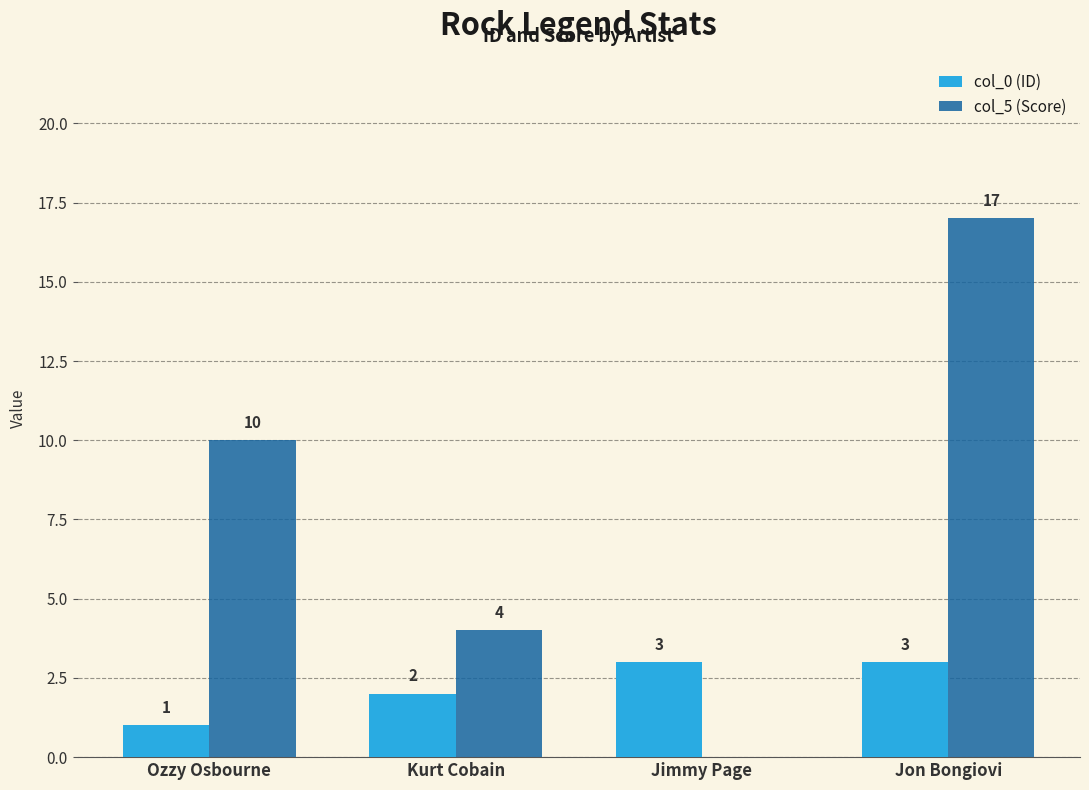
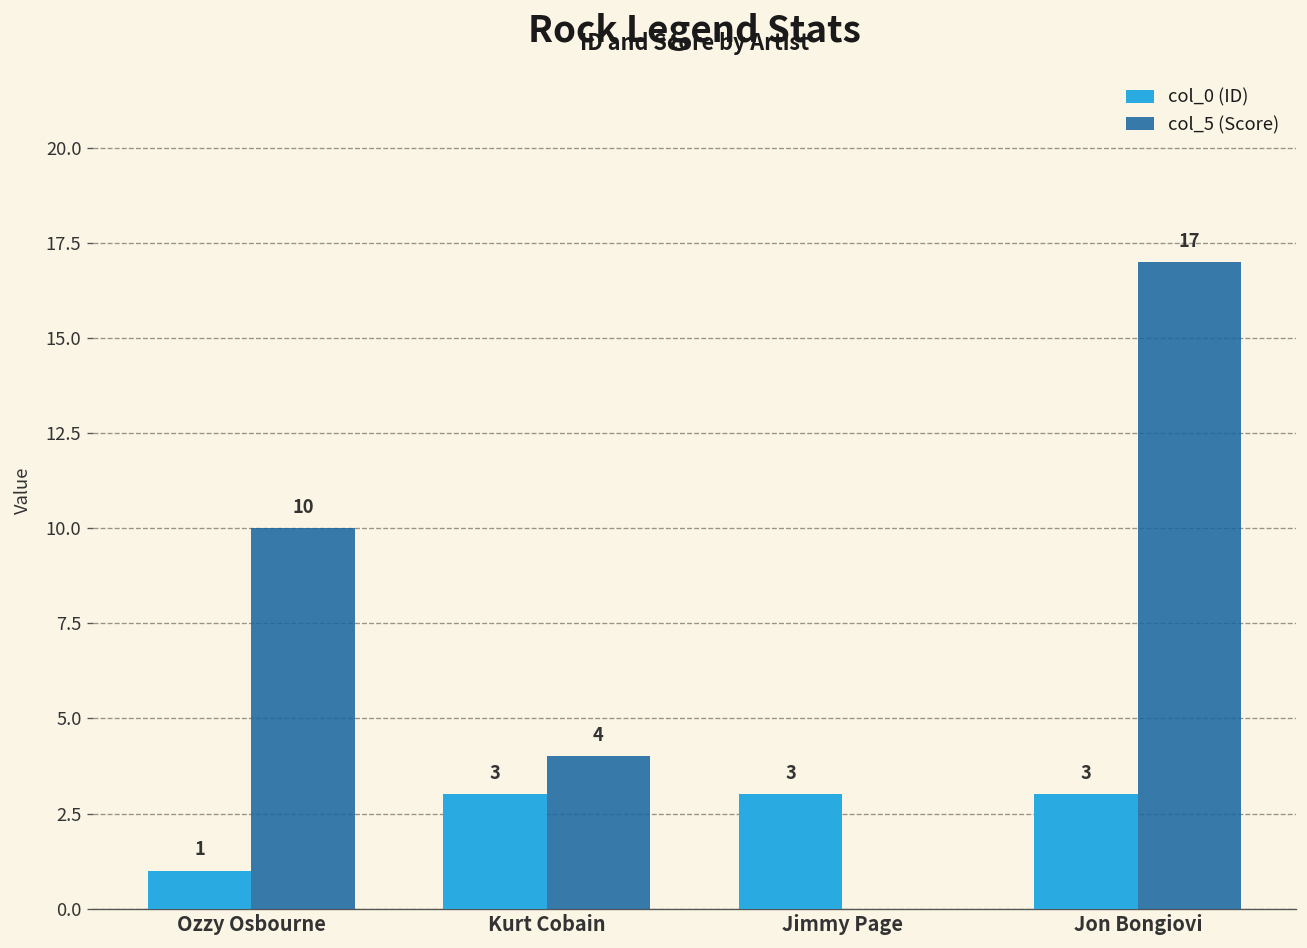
col_0 (ID), Kurt Cobain: 2 -> 3
